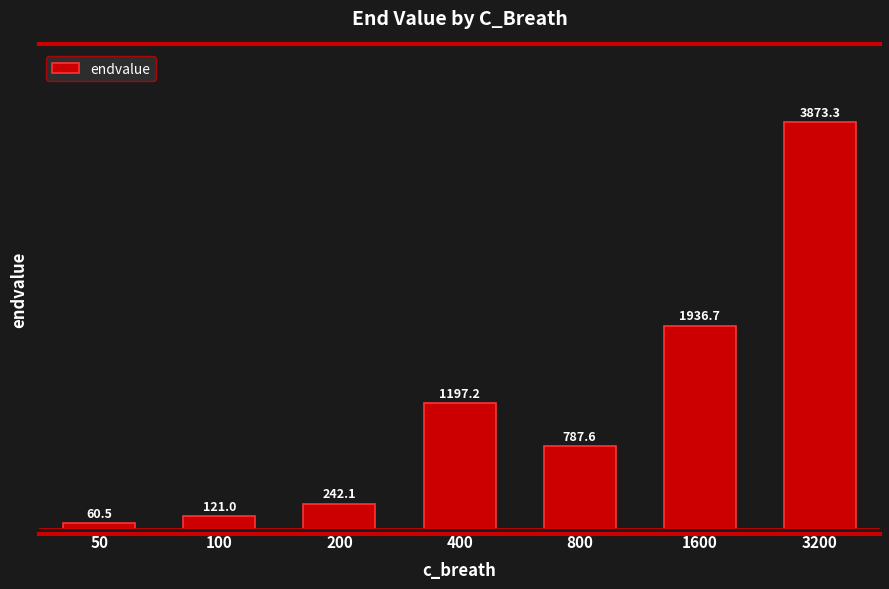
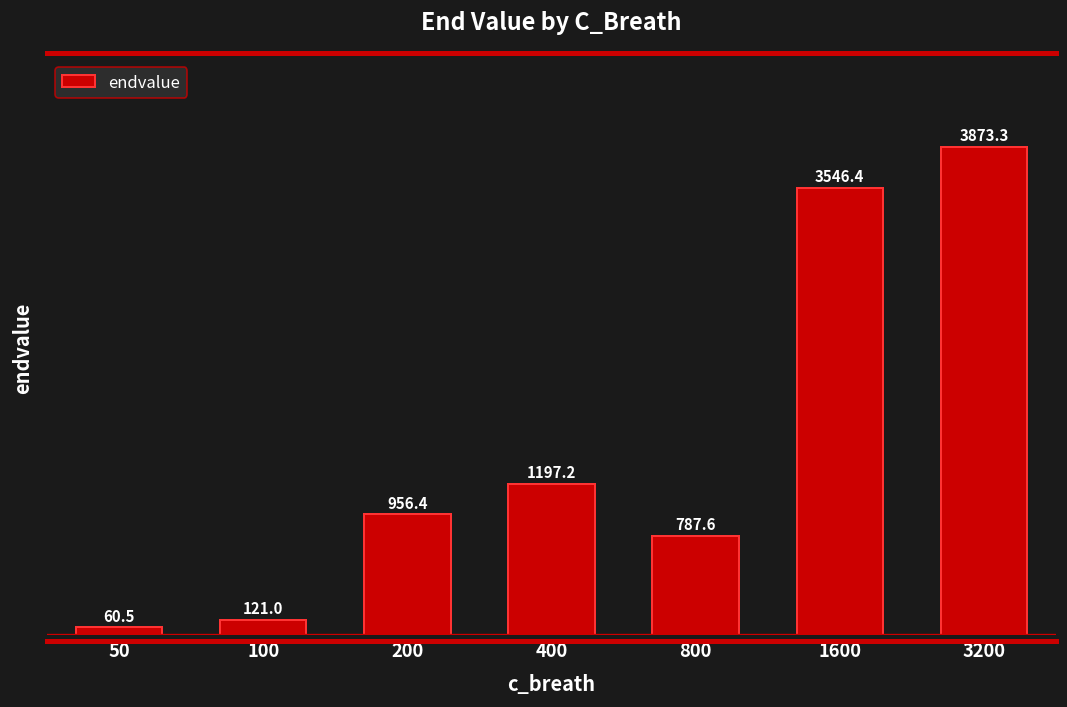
200: 242.1 -> 956.4
1600: 1936.7 -> 3546.4
